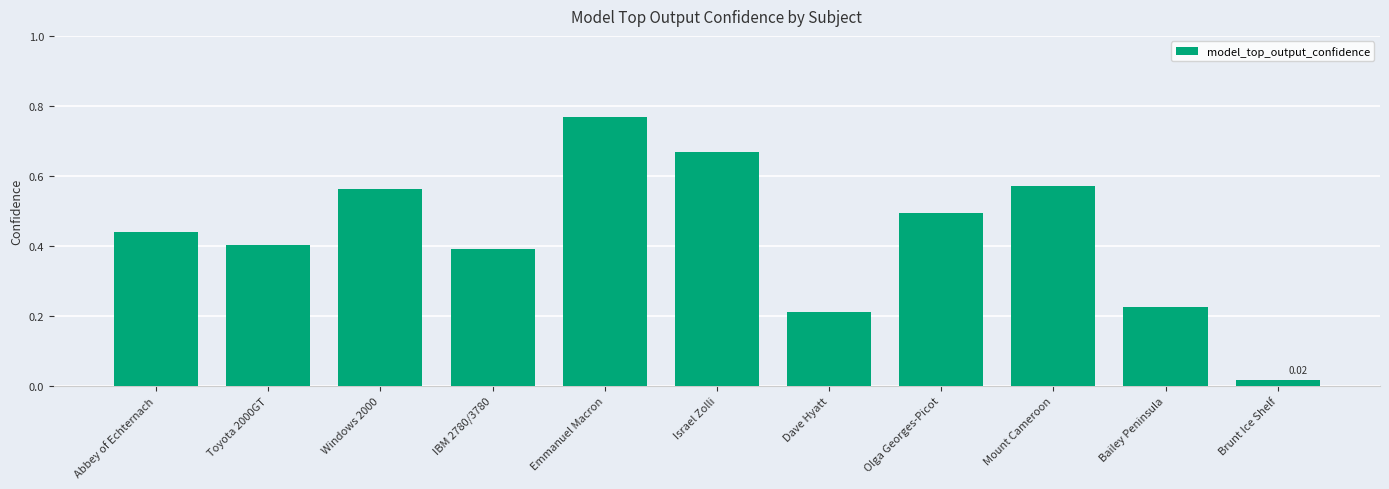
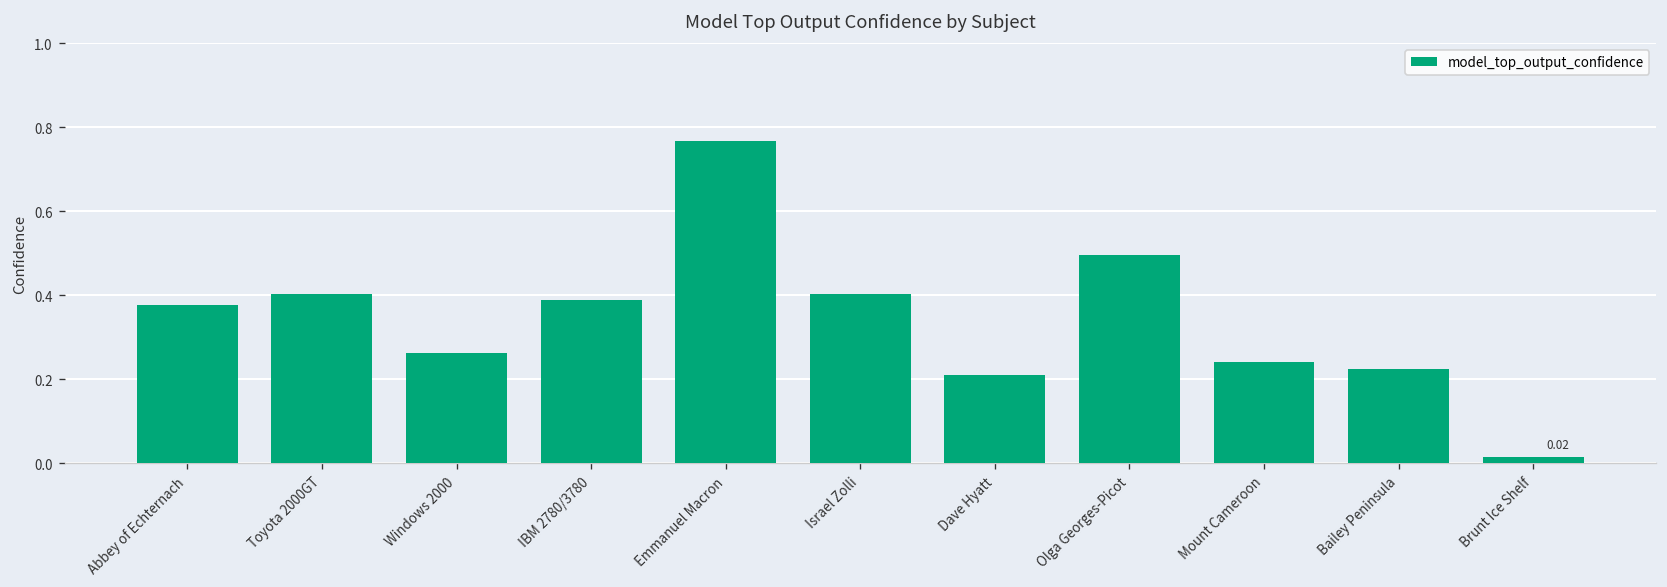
Abbey of Echternach: 0.44 -> 0.38
Windows 2000: 0.56 -> 0.26
Israel Zolli: 0.67 -> 0.40
Mount Cameroon: 0.57 -> 0.24
